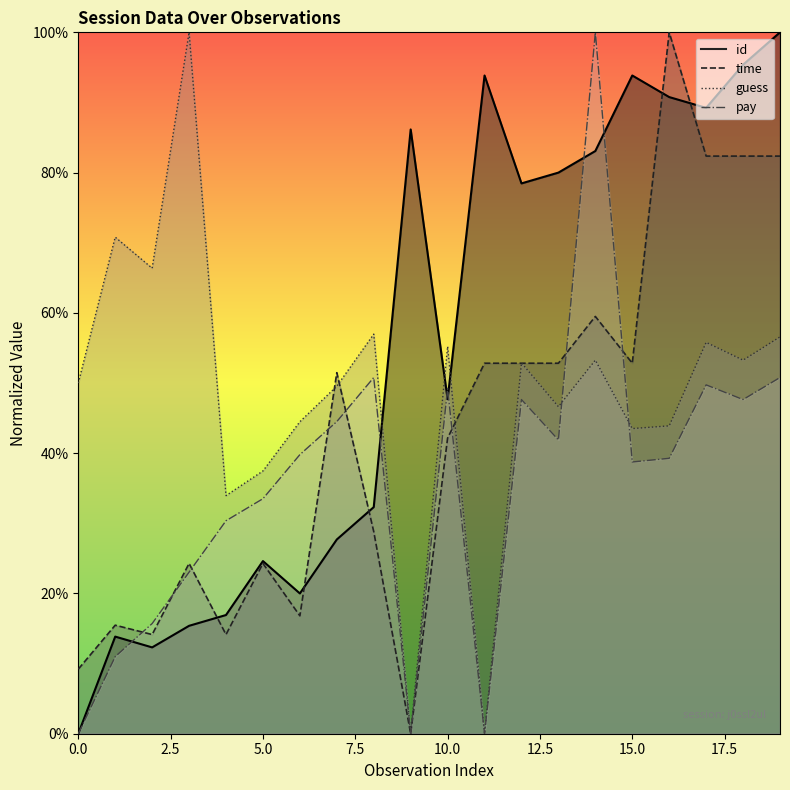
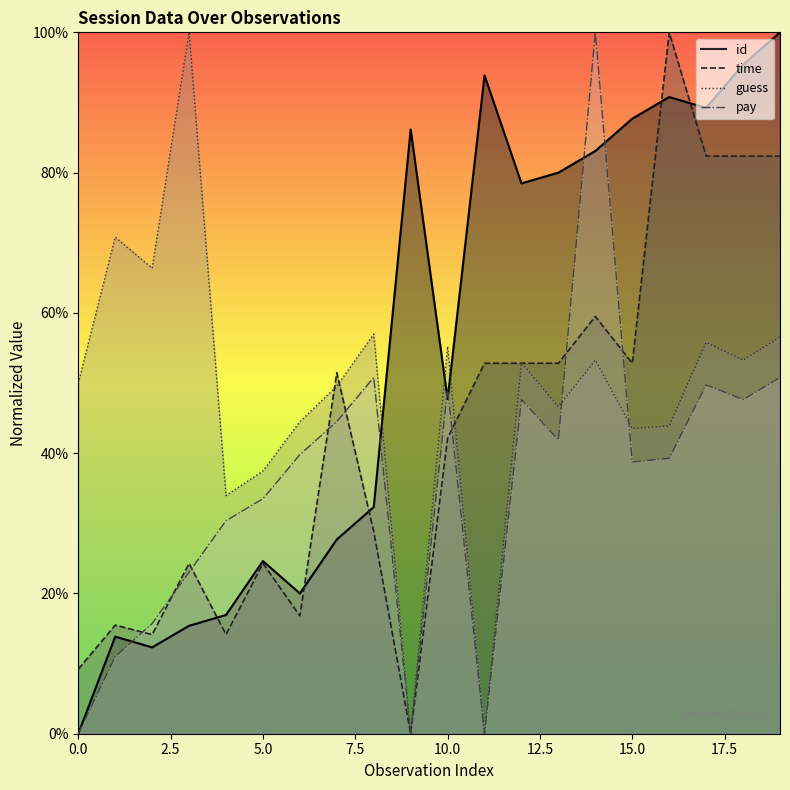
id, 15.0: 94% -> 88%
